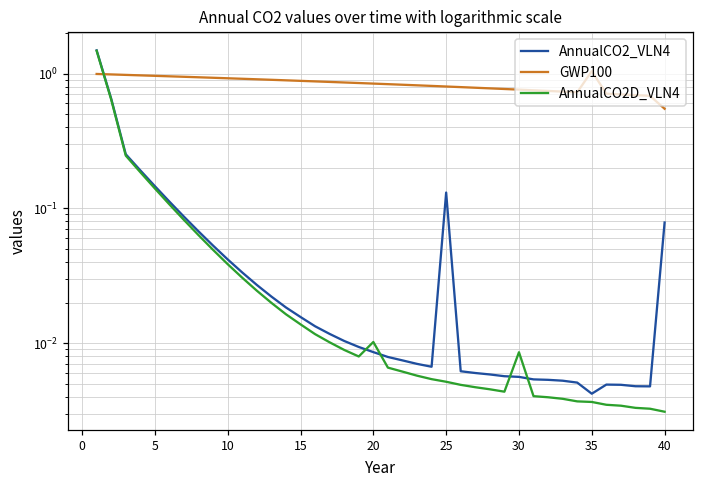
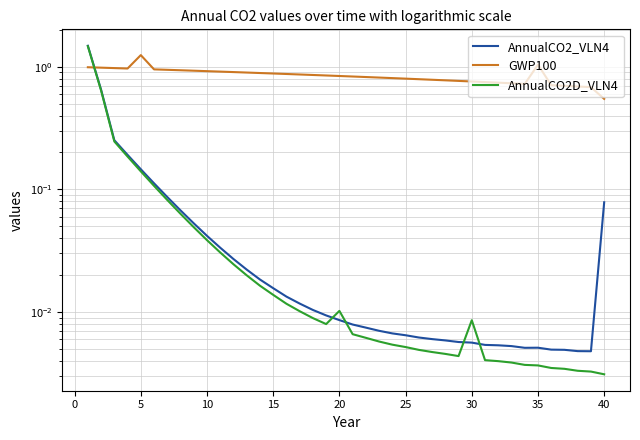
GWP100, 5: 1.0 -> 1.2
AnnualCO2_VLN4, 25: 0.13 -> 0.006
AnnualCO2_VLN4, 35: 0.0042 -> 0.0051
